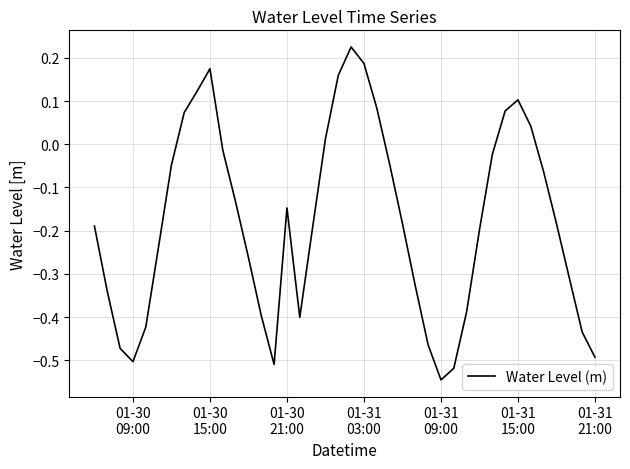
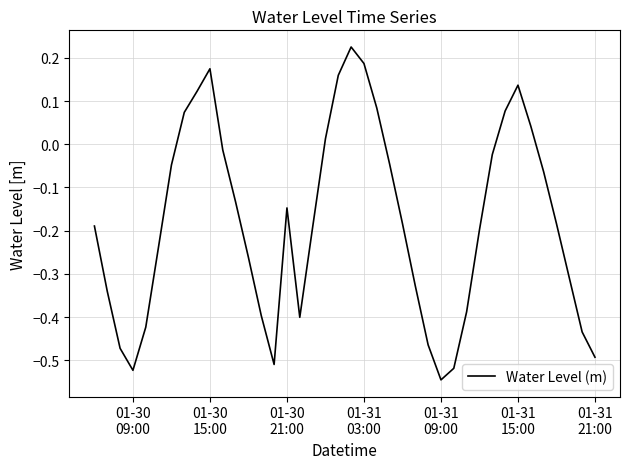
01-30 09:00: -0.50 -> -0.52
01-31 15:00: 0.10 -> 0.14
